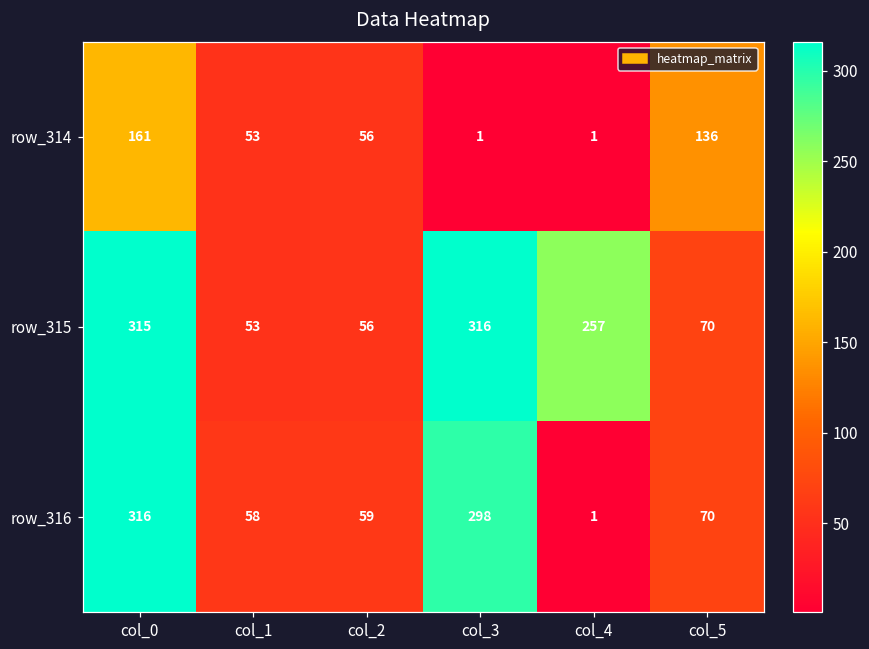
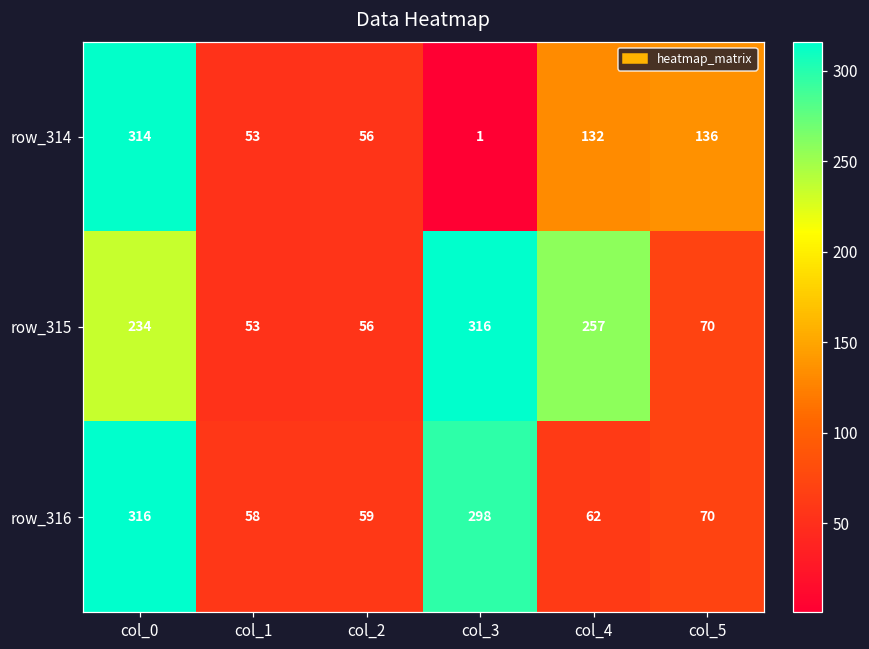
row_314, col_0: 161 -> 314
row_314, col_4: 1 -> 132
row_315, col_0: 315 -> 234
row_316, col_4: 1 -> 62
